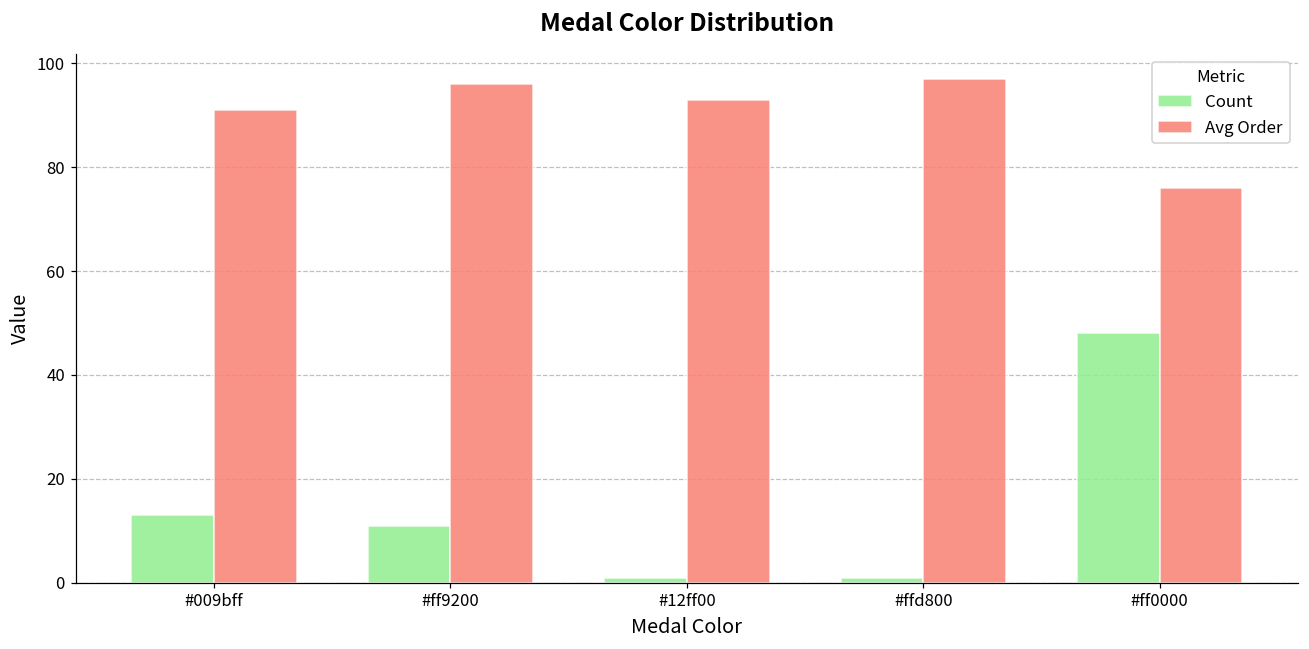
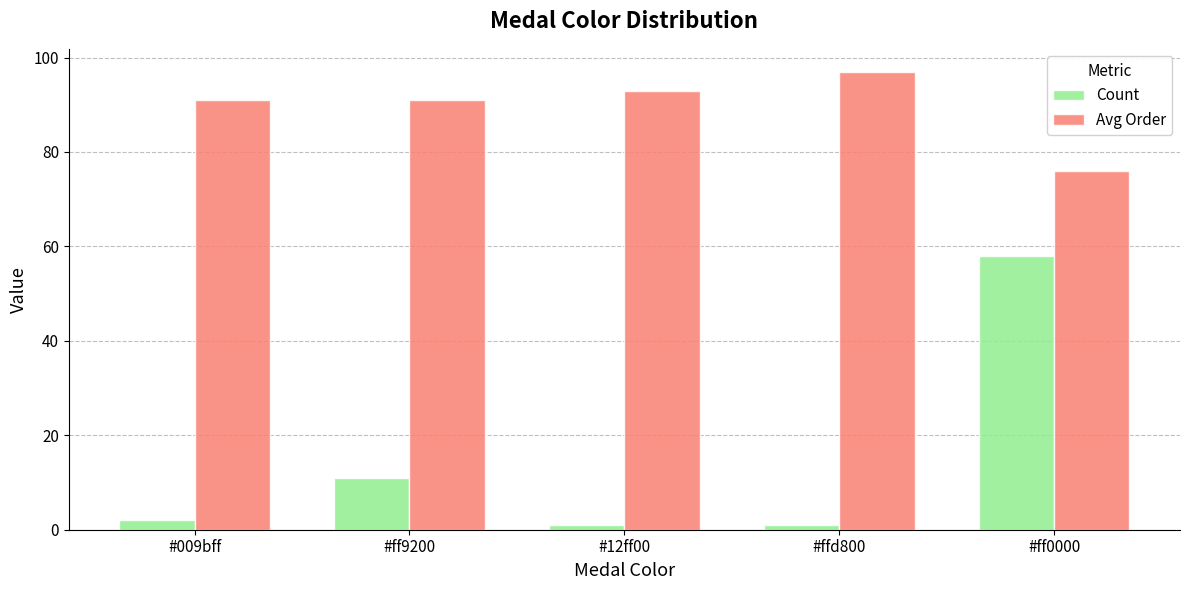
Count, #009bff: 13 -> 2
Avg Order, #ff9200: 96 -> 91
Count, #ff0000: 48 -> 58
